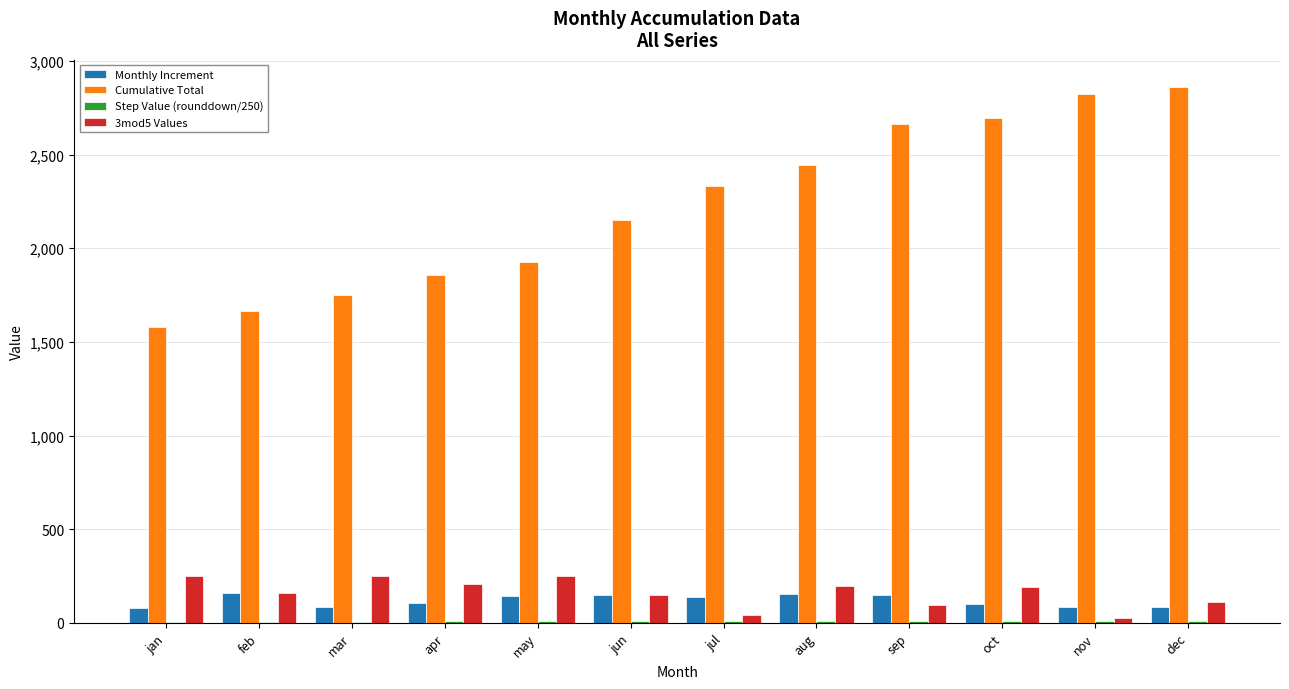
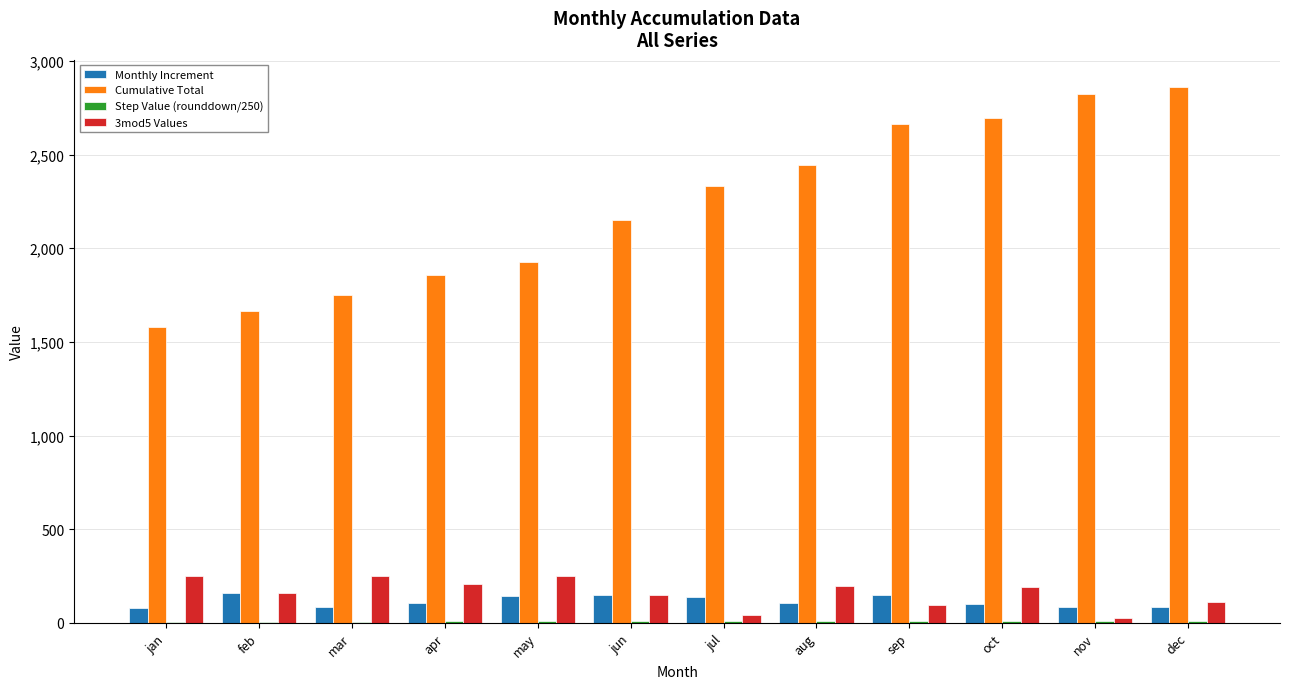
Monthly Increment, aug: 160 -> 110
